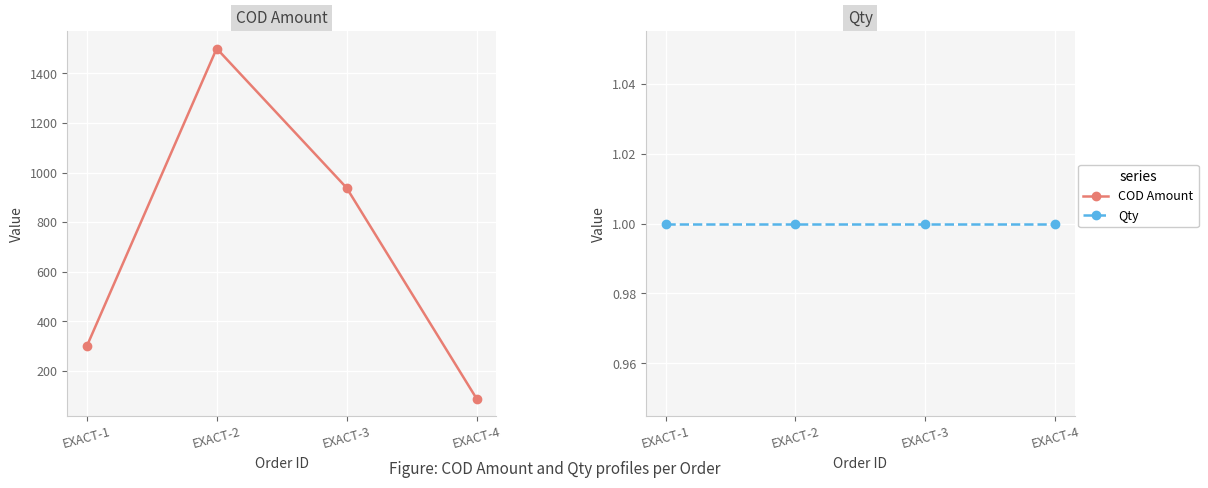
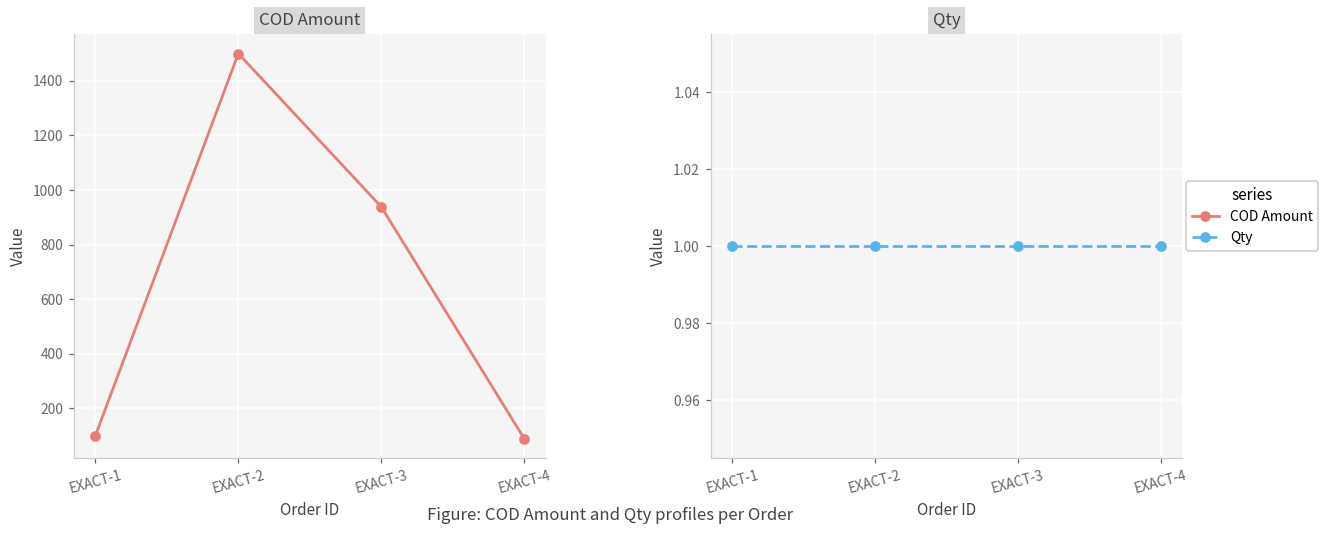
COD Amount, EXACT-1: 300 -> 100
